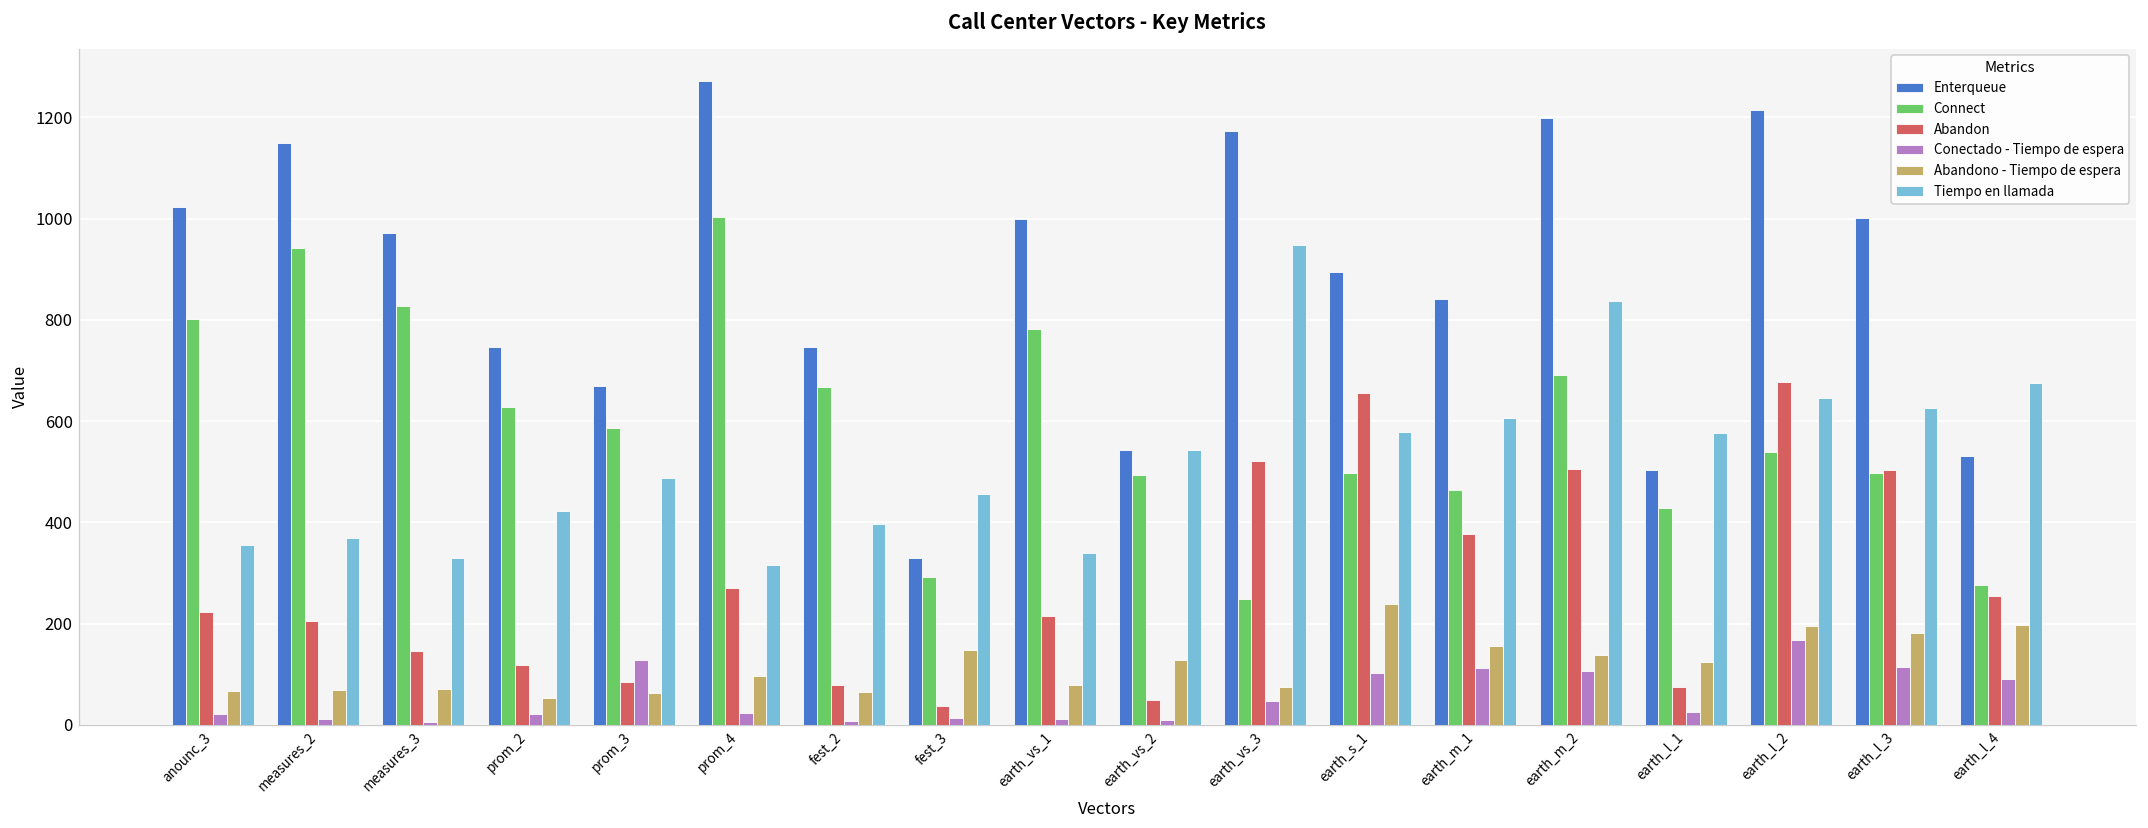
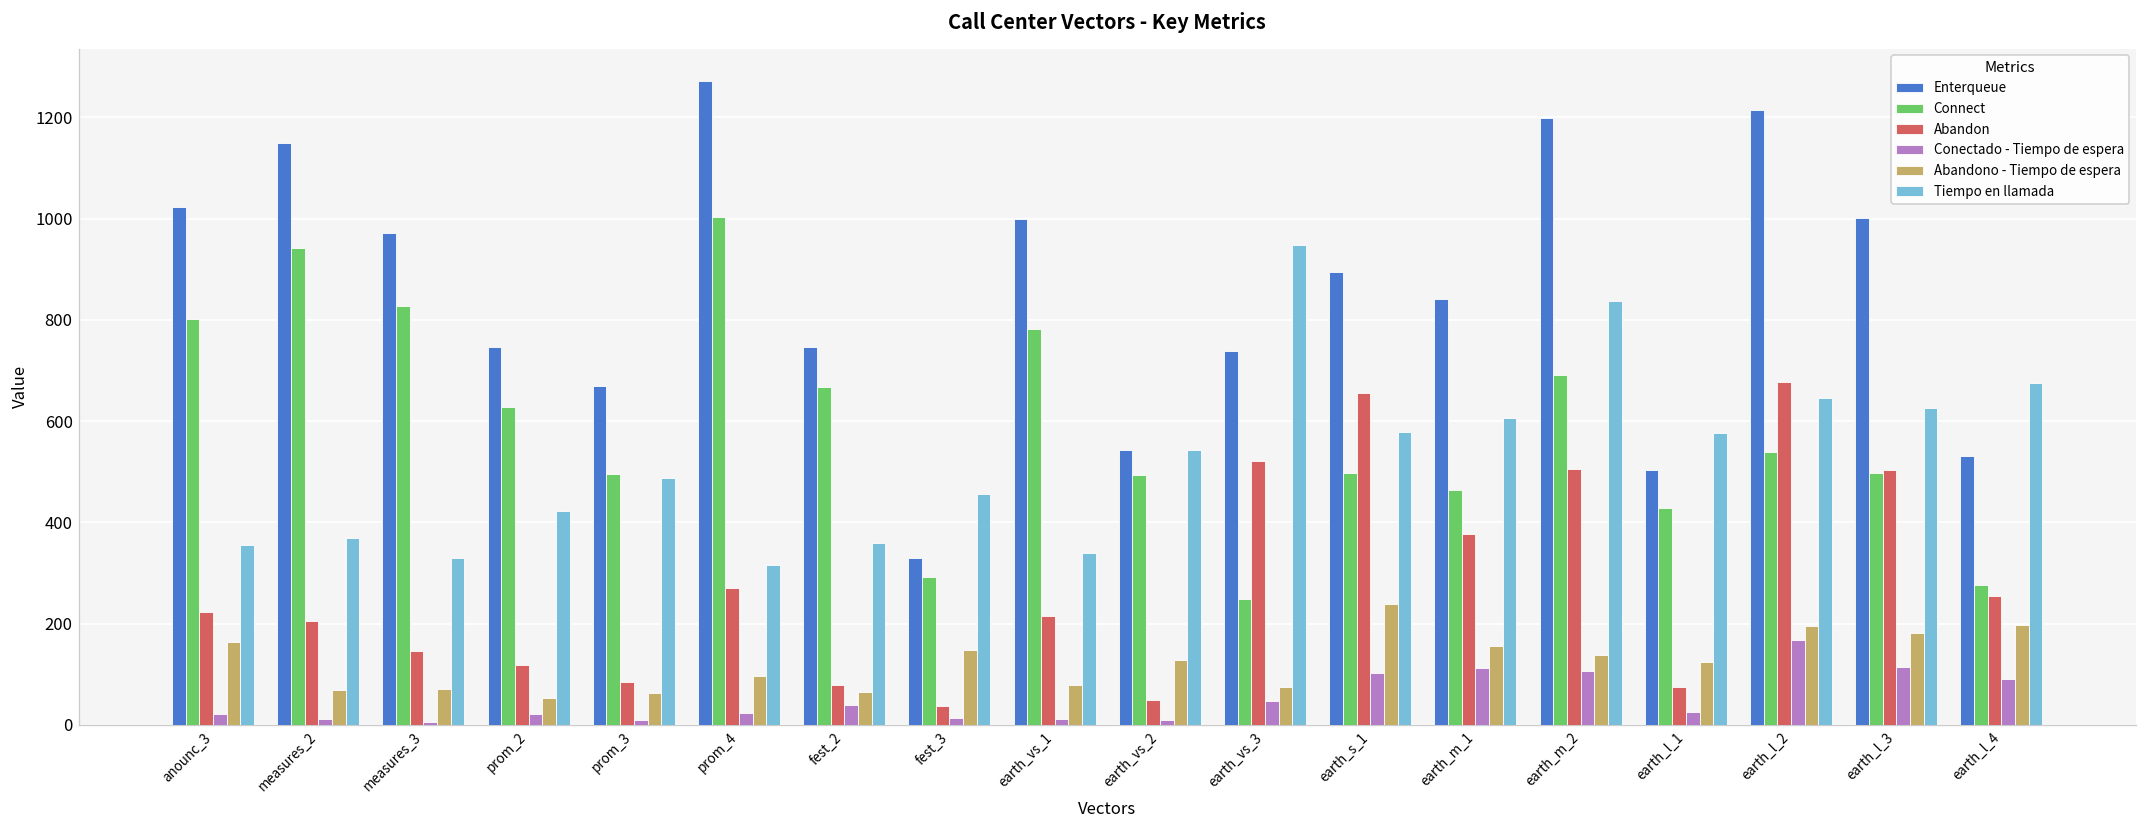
Abandono - Tiempo de espera, anounc_3: 70 -> 160
Connect, prom_3: 590 -> 500
Conectado - Tiempo de espera, prom_3: 130 -> 10
Conectado - Tiempo de espera, fest_2: 10 -> 40
Tiempo en llamada, fest_2: 400 -> 360
Enterqueue, earth_vs_3: 1170 -> 740
